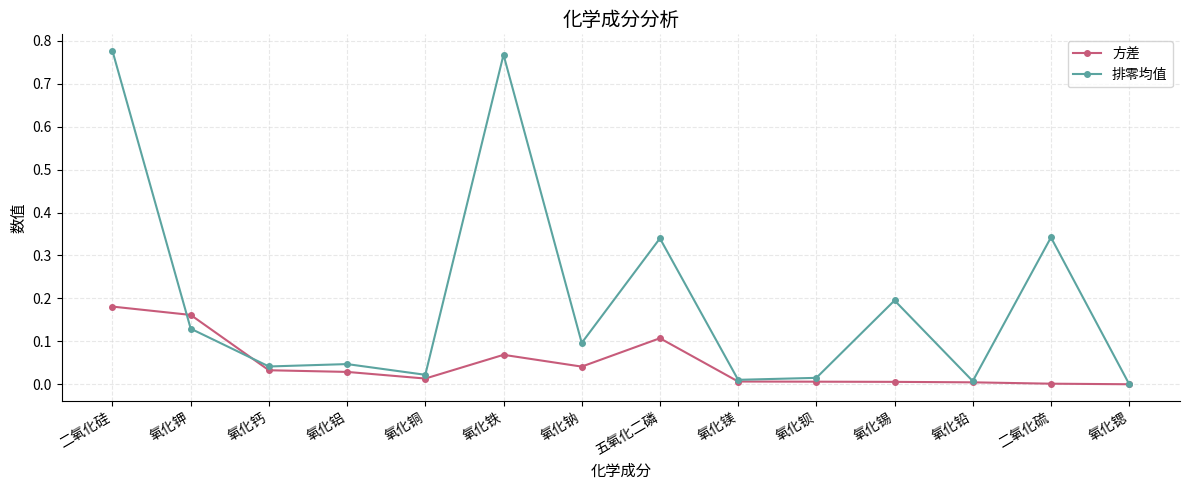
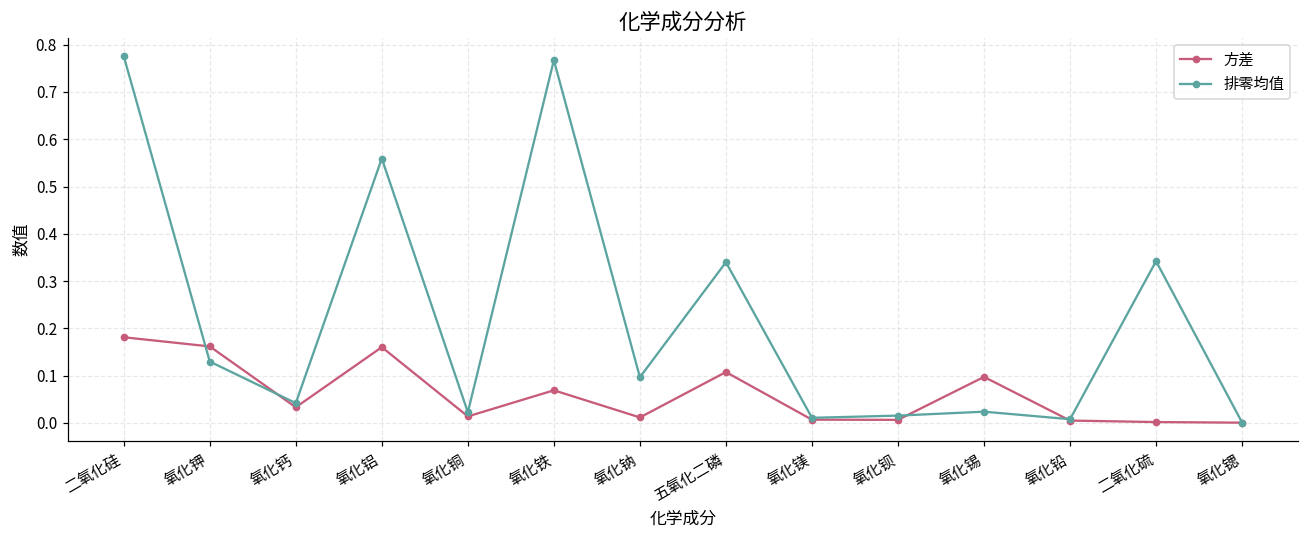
方差, 氧化铝: 0.03 -> 0.16
排零均值, 氧化铝: 0.05 -> 0.56
方差, 氧化钠: 0.04 -> 0.01
方差, 氧化锡: 0.01 -> 0.10
排零均值, 氧化锡: 0.20 -> 0.02
